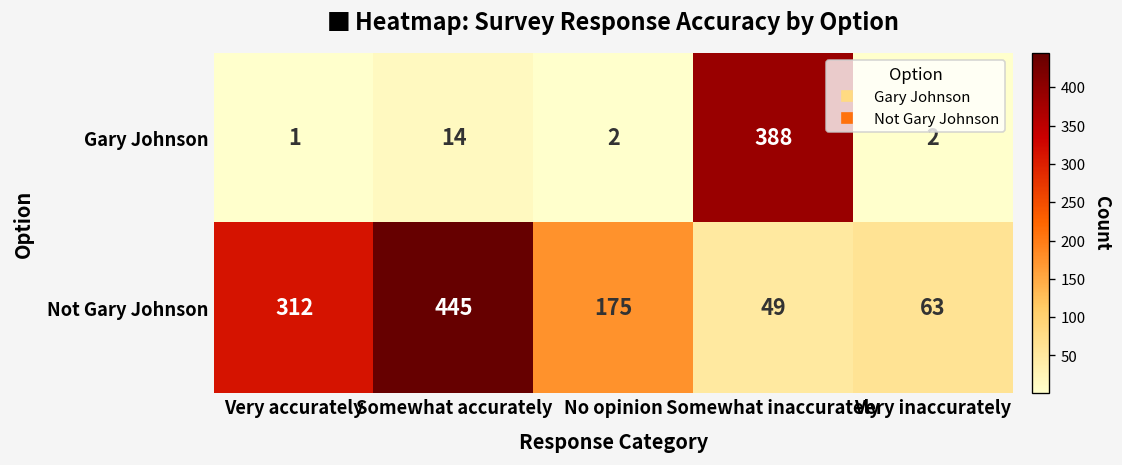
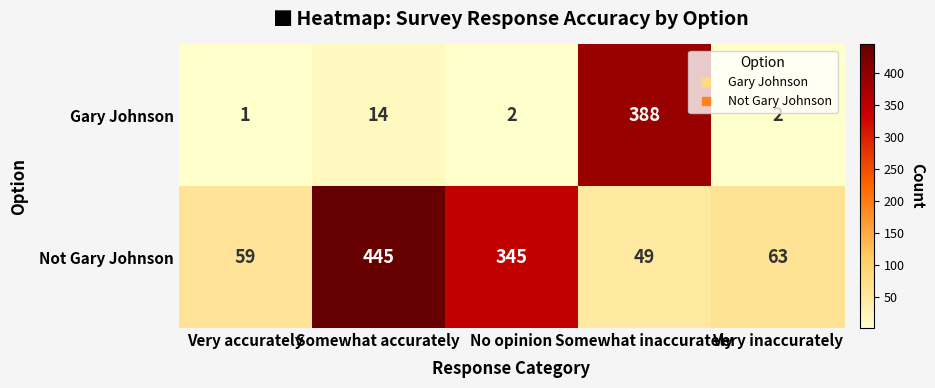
Not Gary Johnson, Very accurately: 312 -> 59
Not Gary Johnson, No opinion: 175 -> 345
